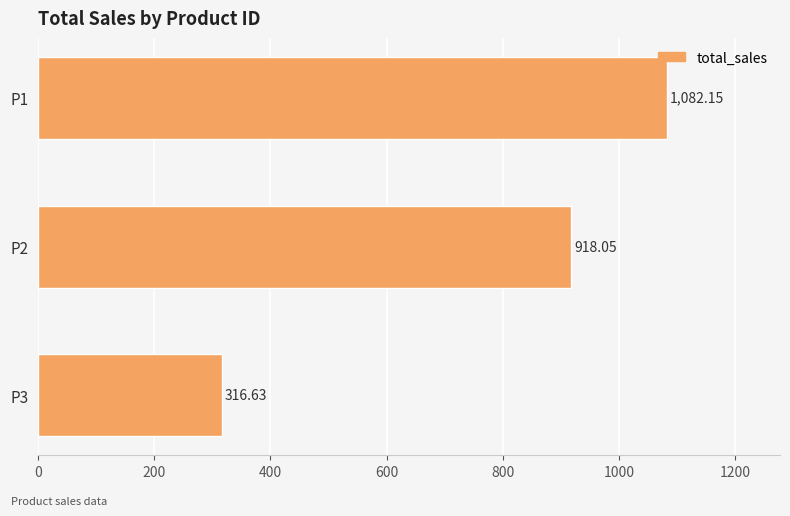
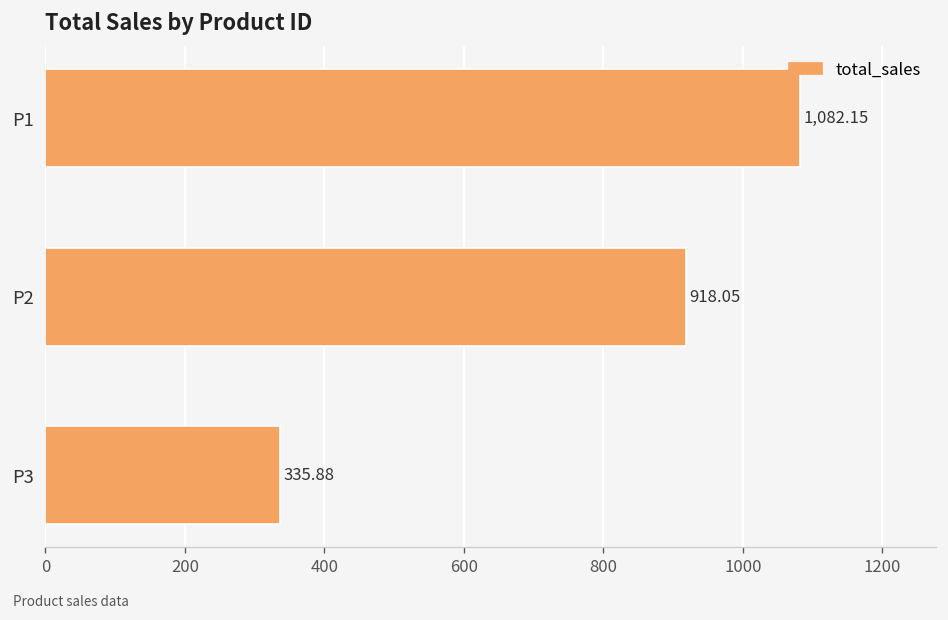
P3: 316.63 -> 335.88
